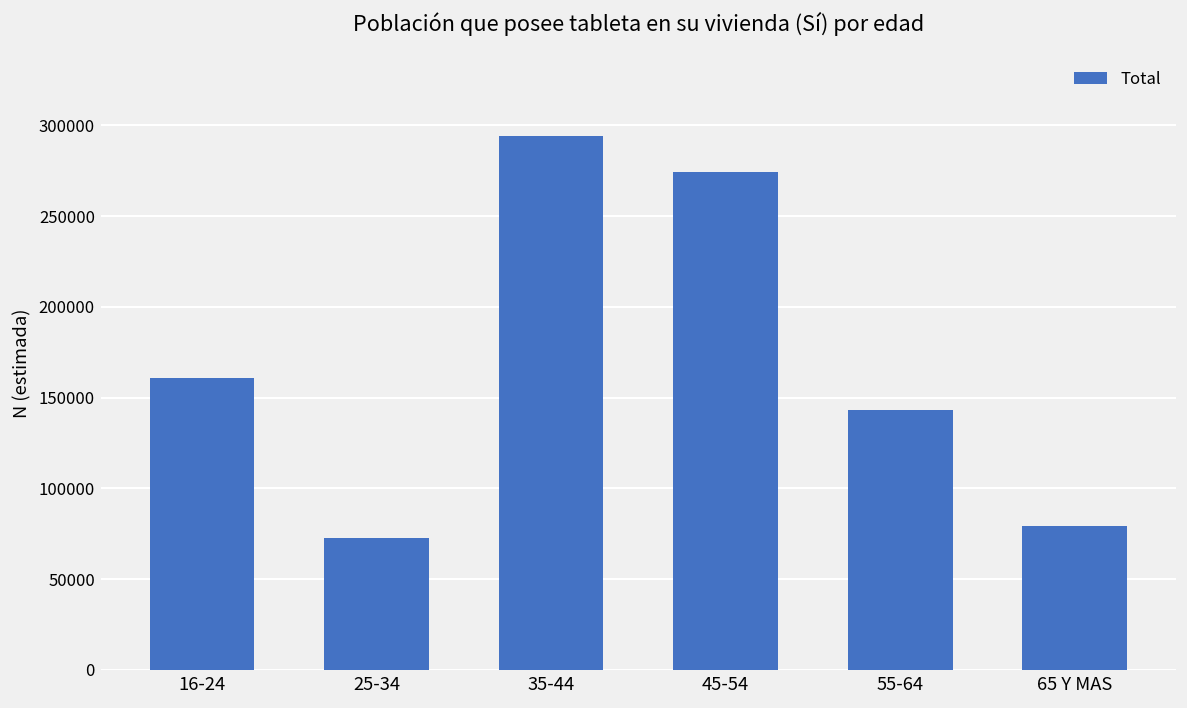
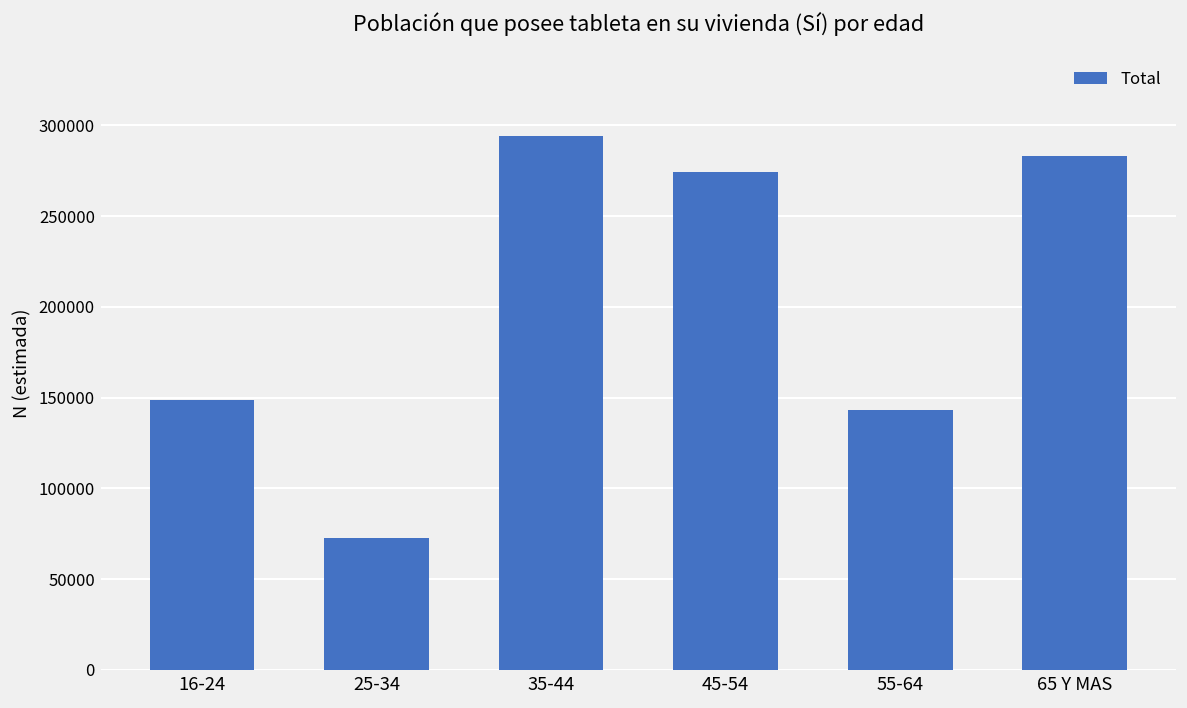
16-24: 161000 -> 148000
65 Y MAS: 79000 -> 283000
